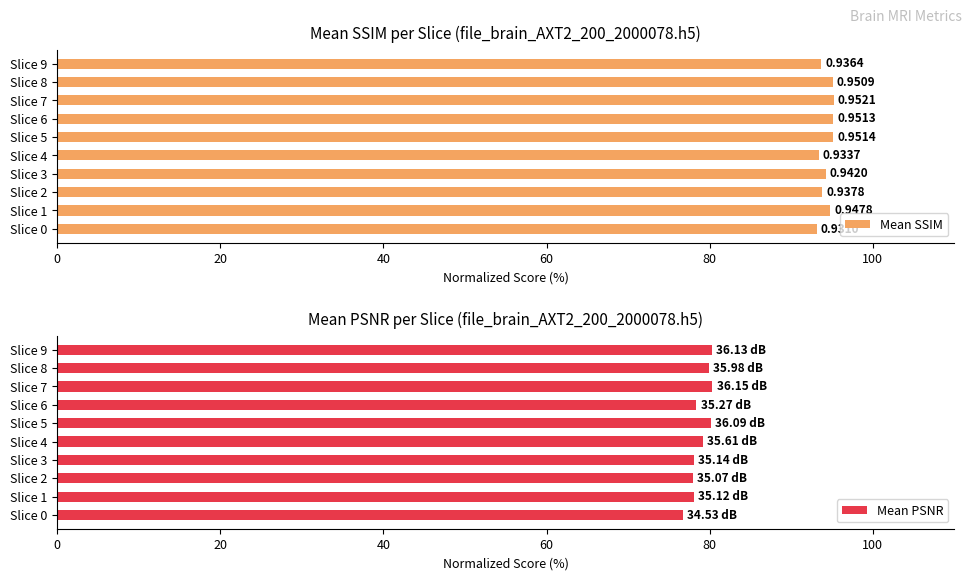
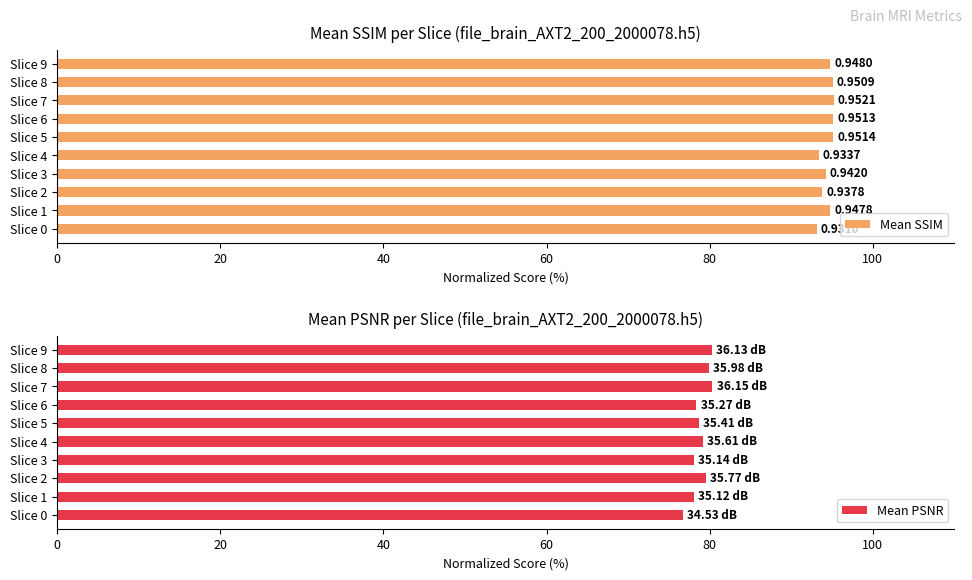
Mean SSIM per Slice (file_brain_AXT2_200_2000078.h5), Slice 9: 0.9364 -> 0.9480
Mean PSNR per Slice (file_brain_AXT2_200_2000078.h5), Slice 5: 36.09 -> 35.41
Mean PSNR per Slice (file_brain_AXT2_200_2000078.h5), Slice 2: 35.07 -> 35.77
